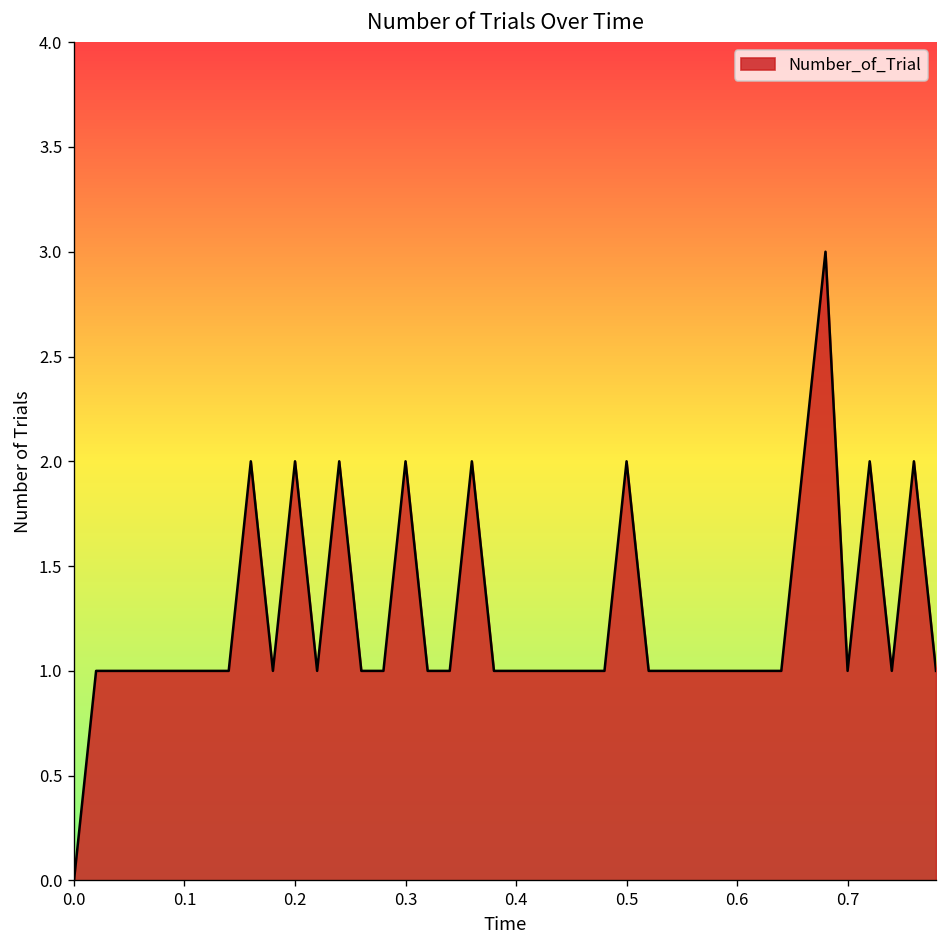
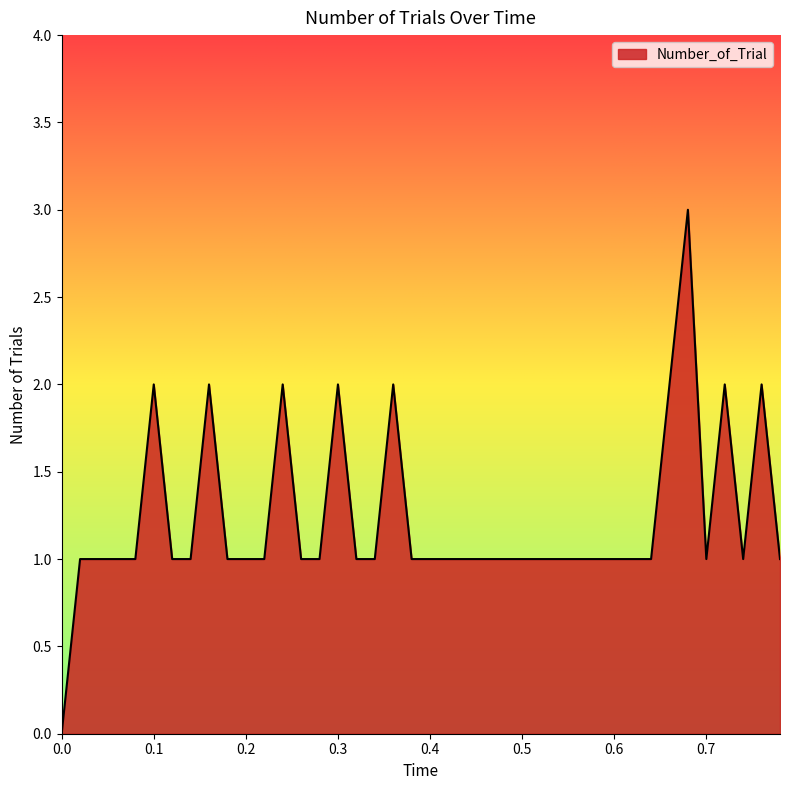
0.1: 1 -> 2
0.2: 2 -> 1
0.5: 2 -> 1
